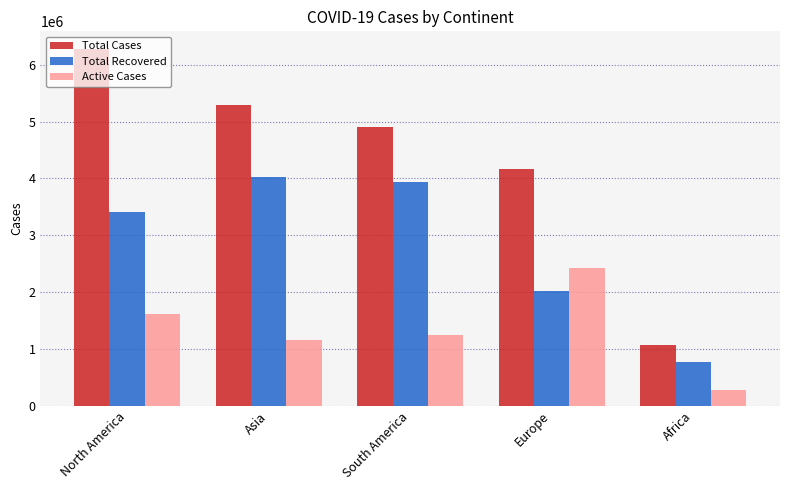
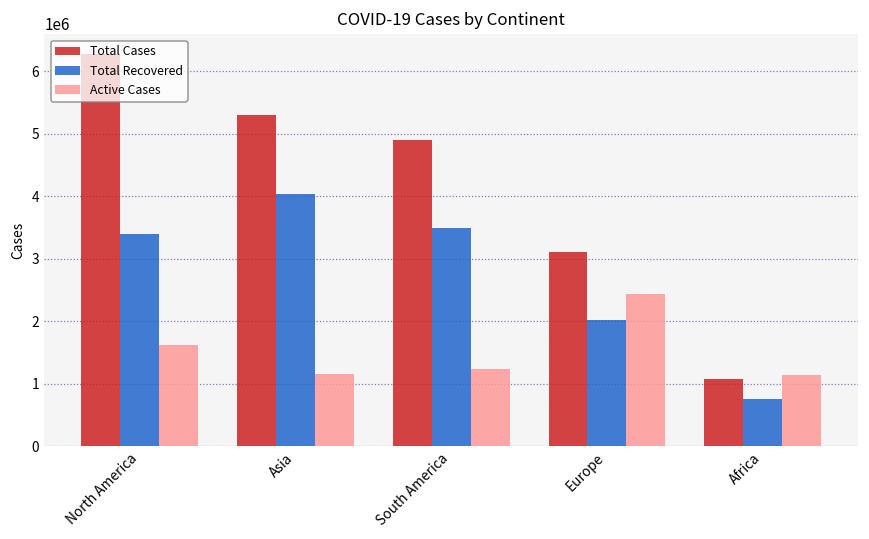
Total Recovered, South America: 3900000 -> 3500000
Total Cases, Europe: 4200000 -> 3100000
Active Cases, Africa: 300000 -> 1100000
